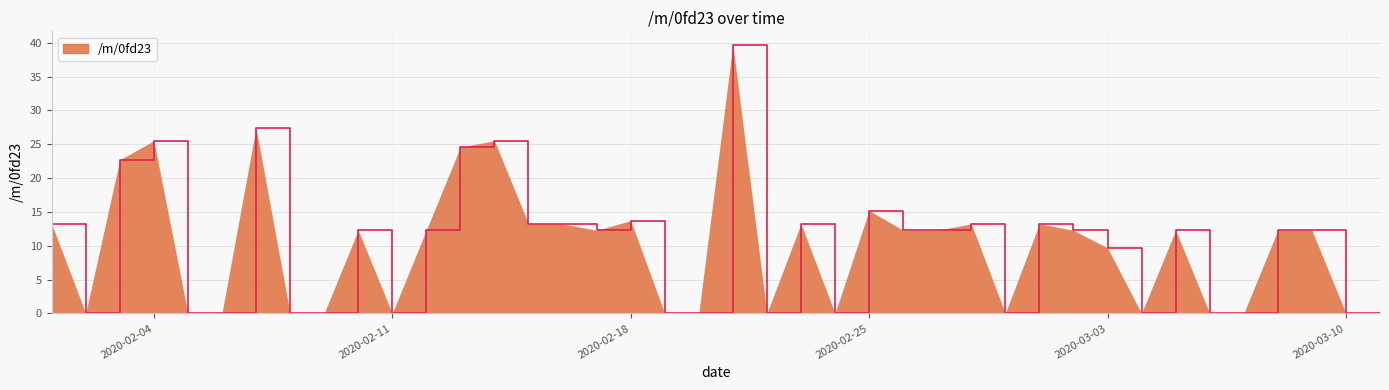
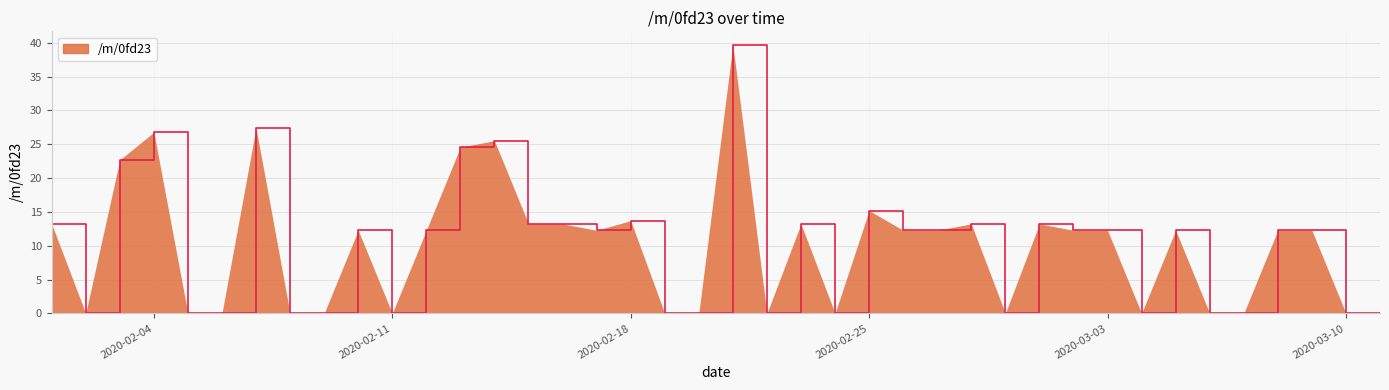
2020-02-04: 26 -> 27
2020-03-03: 10 -> 12
